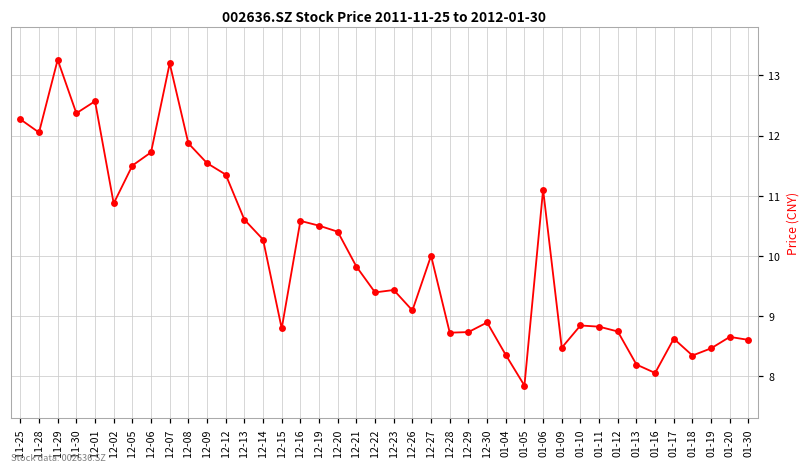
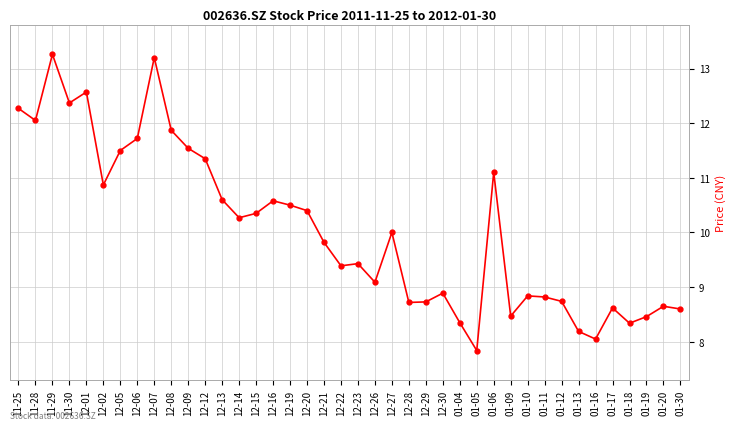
12-15: 8.8 -> 10.4
